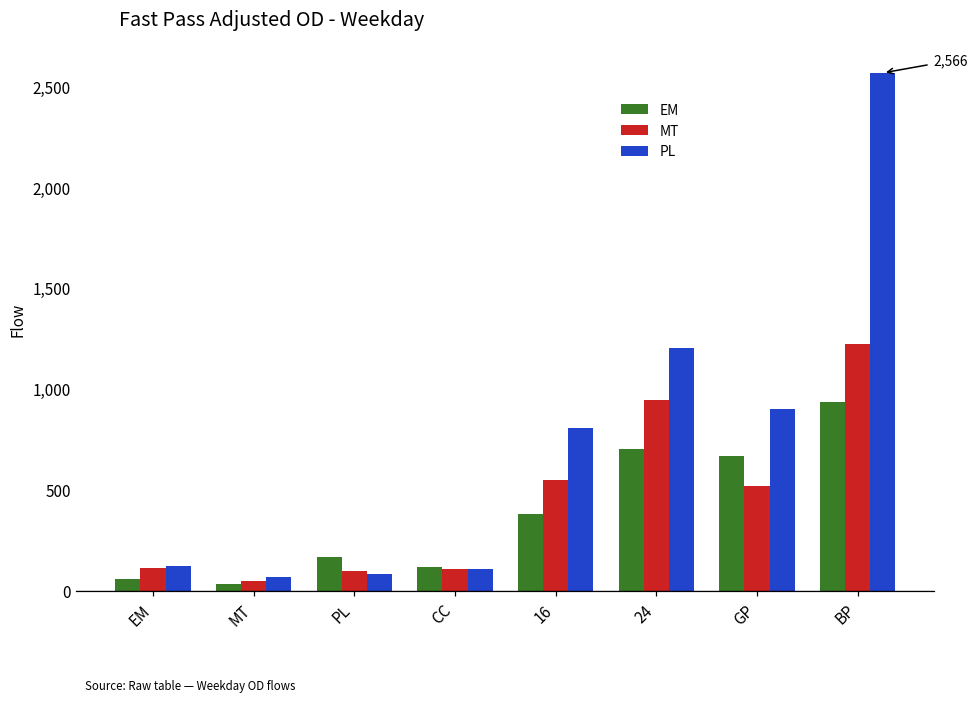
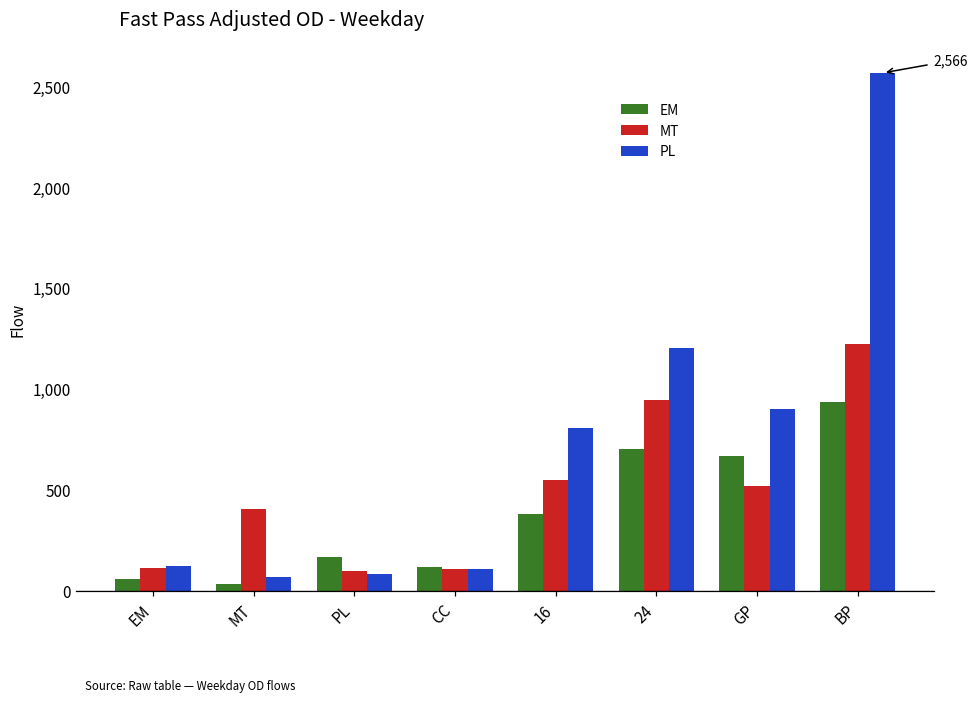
MT, MT: 50 -> 410
